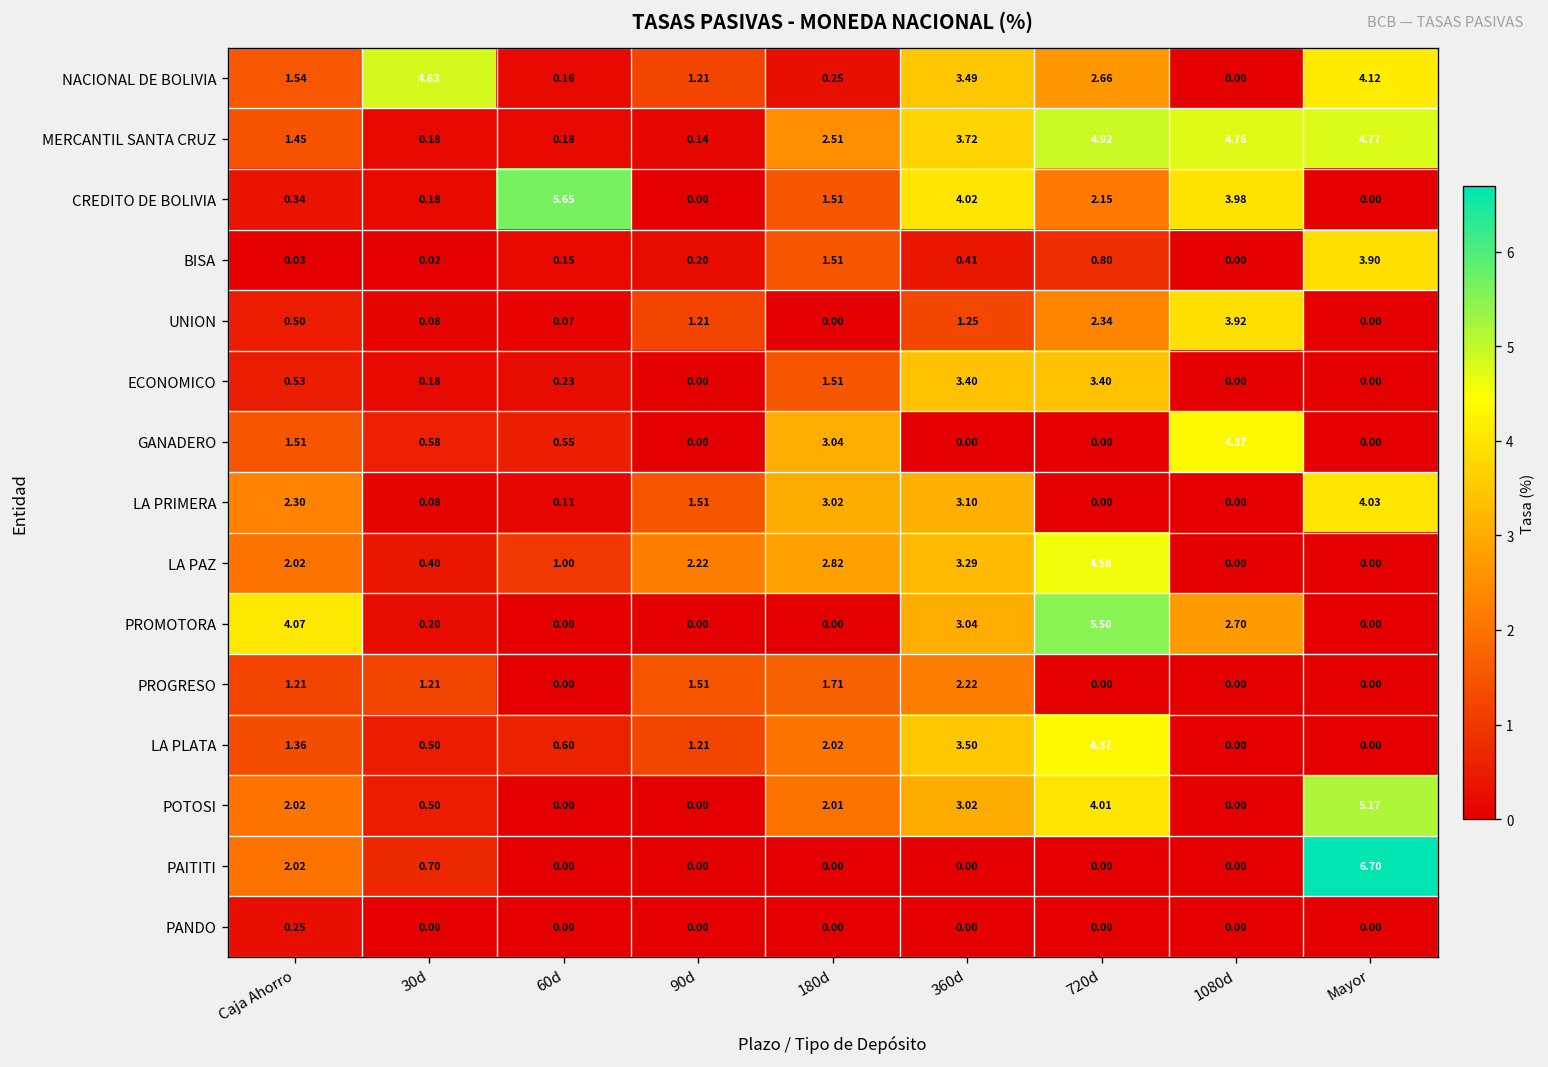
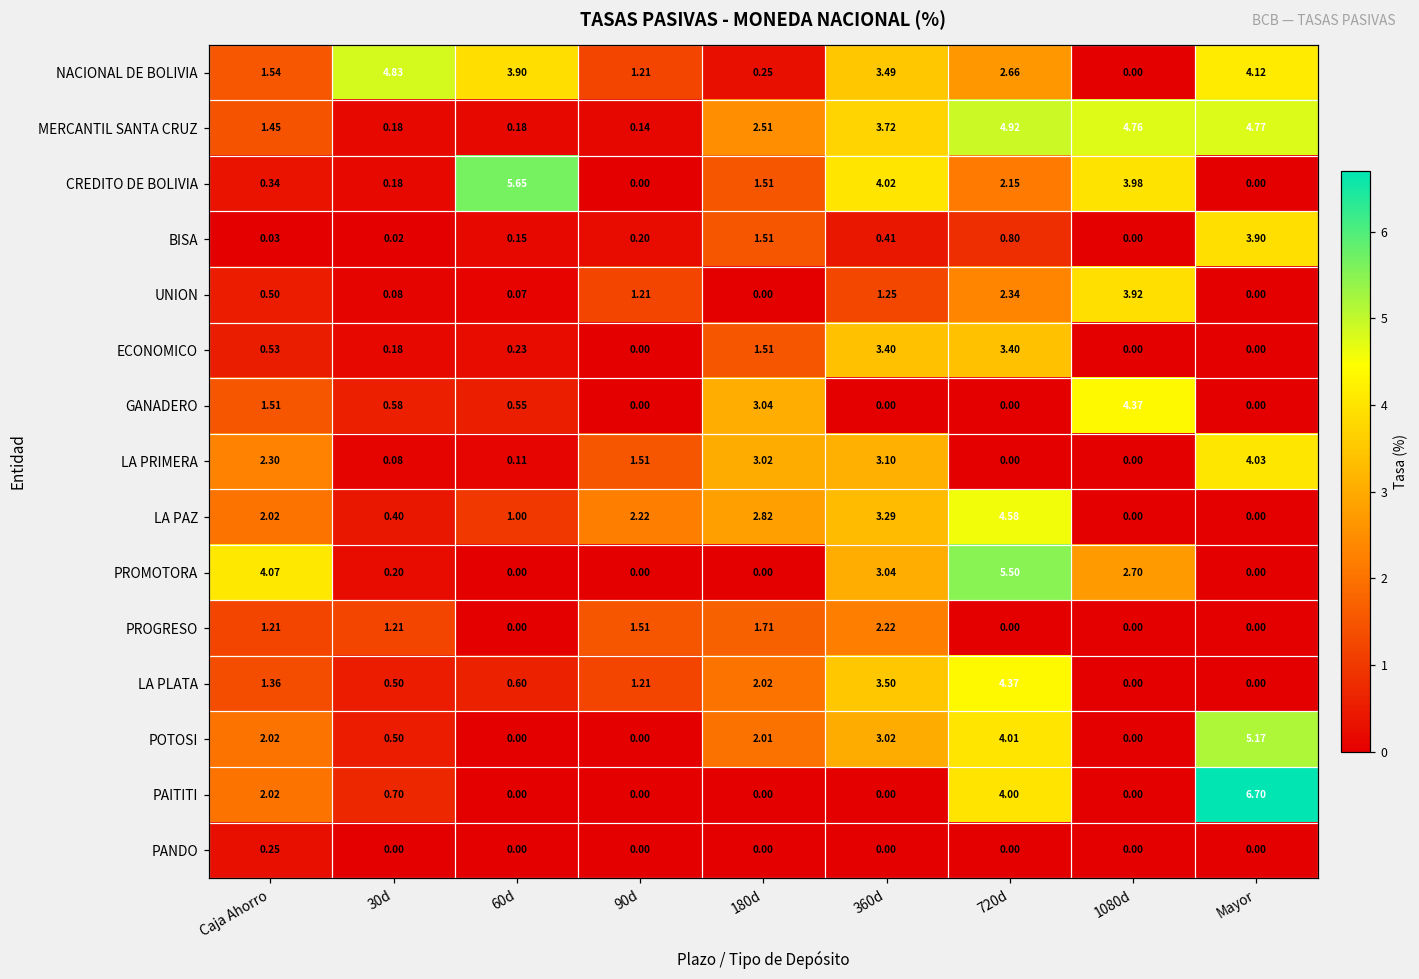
NACIONAL DE BOLIVIA, 60d: 0.16 -> 3.90
PAITITI, 720d: 0.00 -> 4.00
